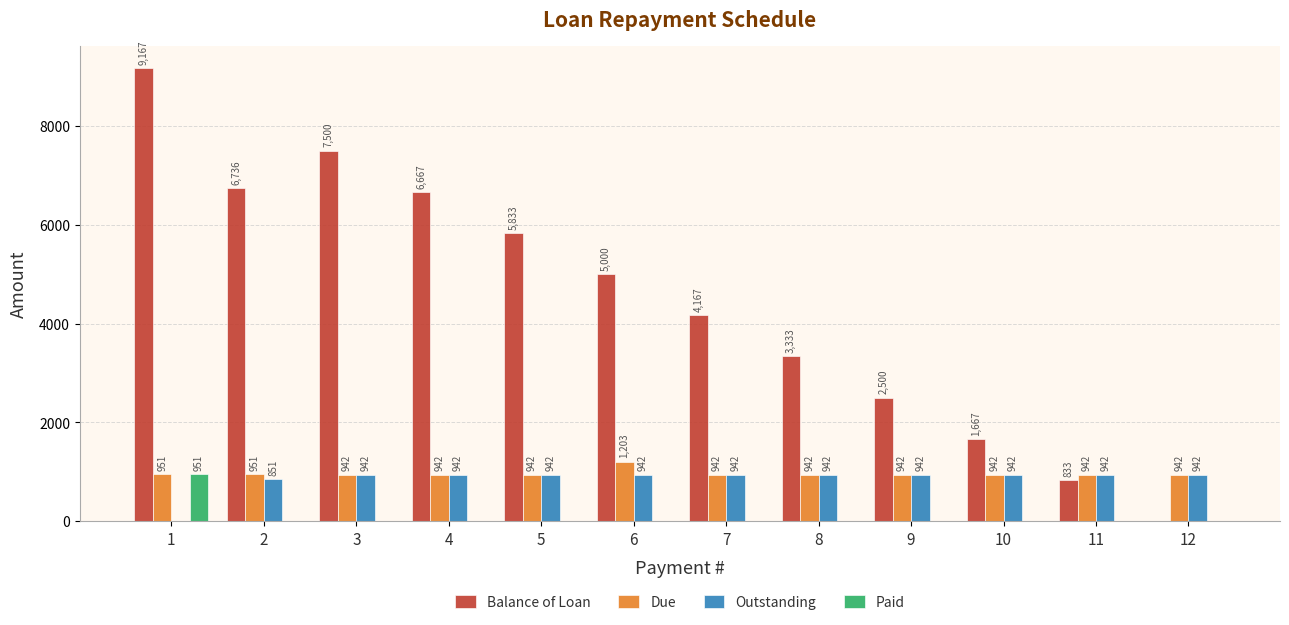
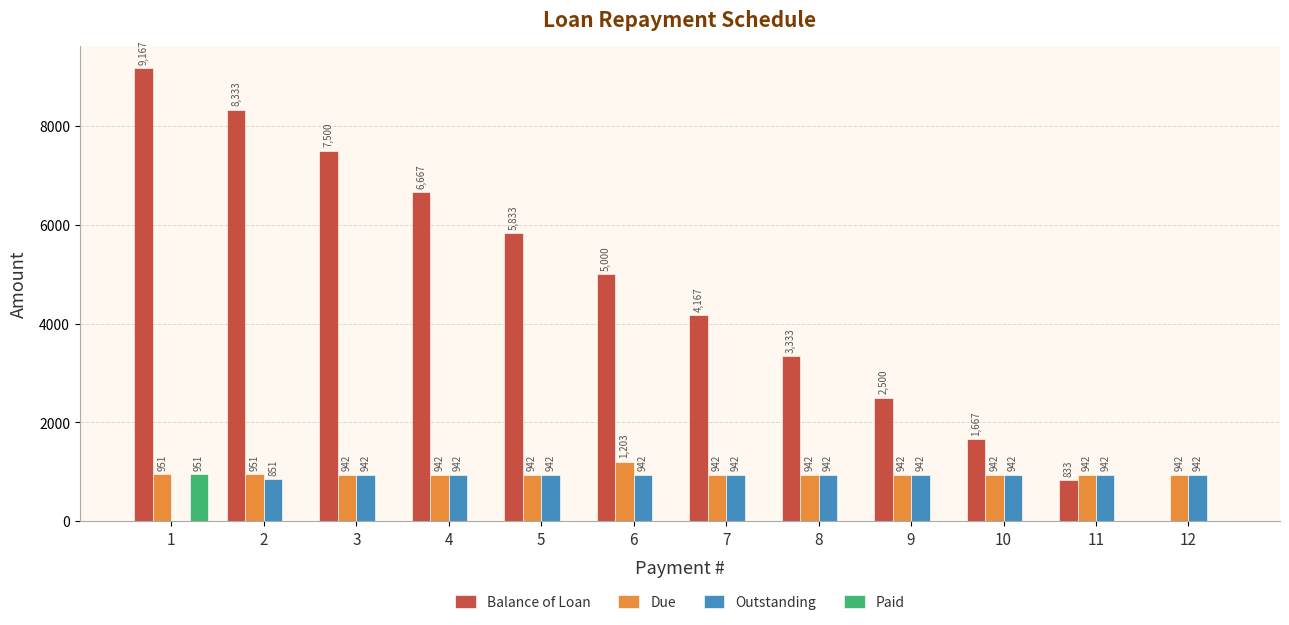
Balance of Loan, 2: 6,736 -> 8,333
